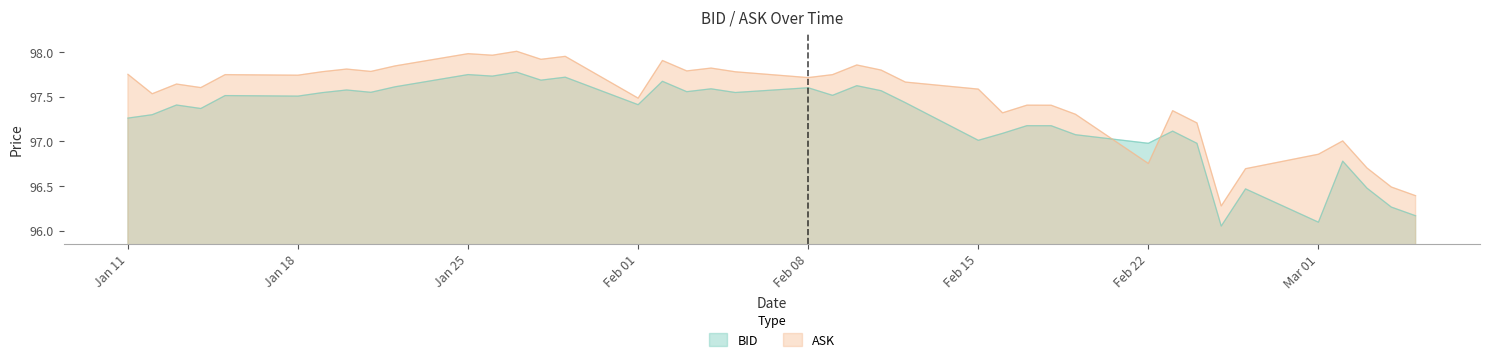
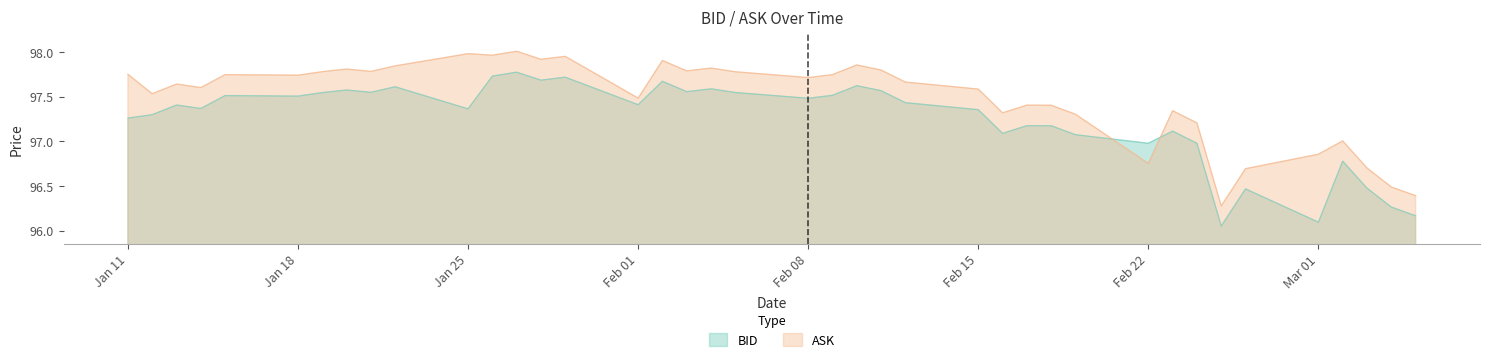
BID, Jan 25: 97.7 -> 97.4
BID, Feb 08: 97.6 -> 97.5
BID, Feb 15: 97.0 -> 97.4
